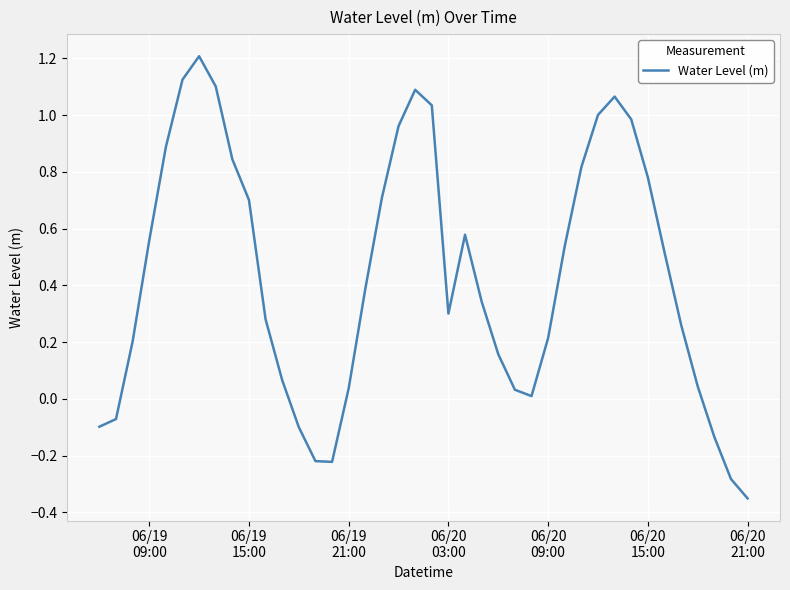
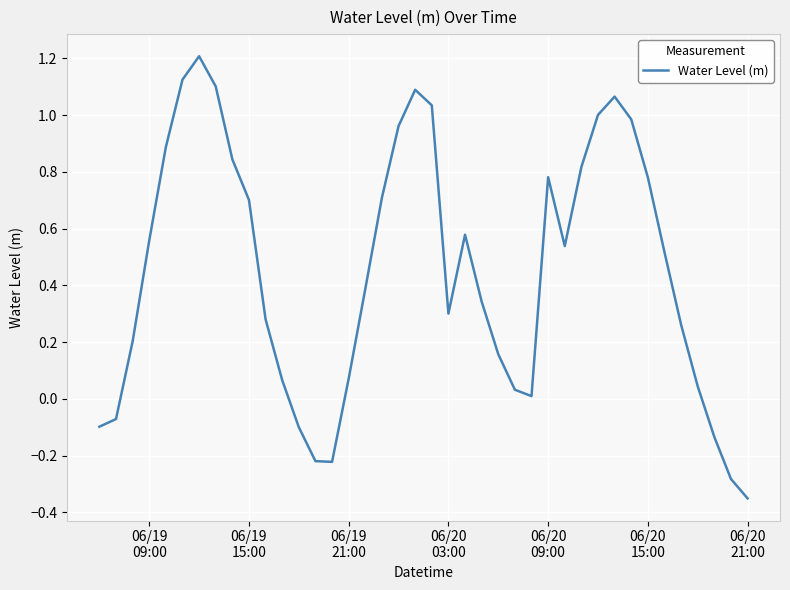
06/19 21:00: 0.04 -> 0.07
06/20 09:00: 0.22 -> 0.78
